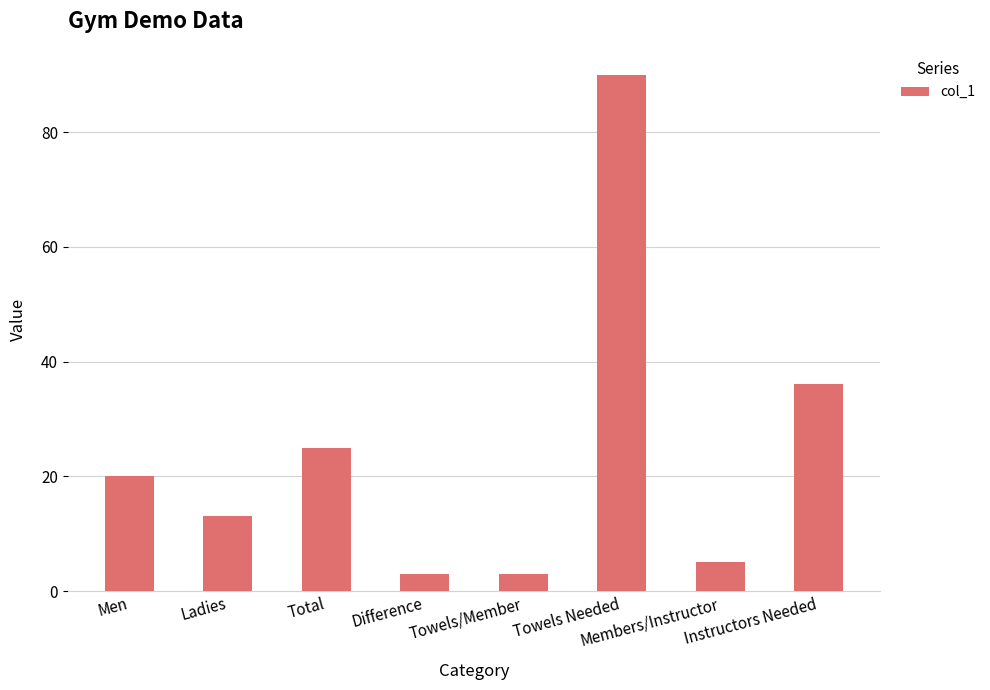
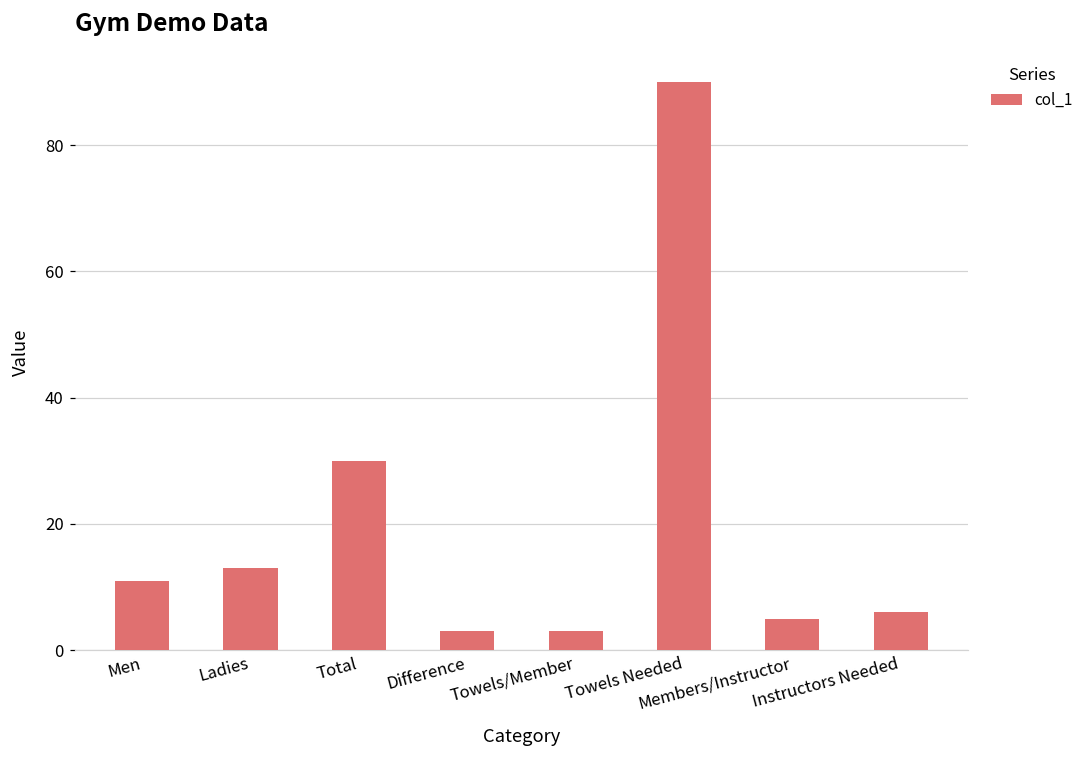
Men: 20 -> 11
Total: 25 -> 30
Instructors Needed: 36 -> 6
